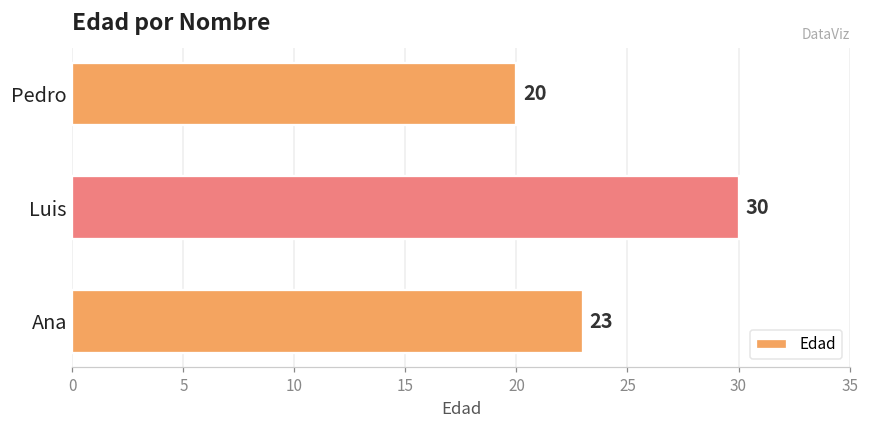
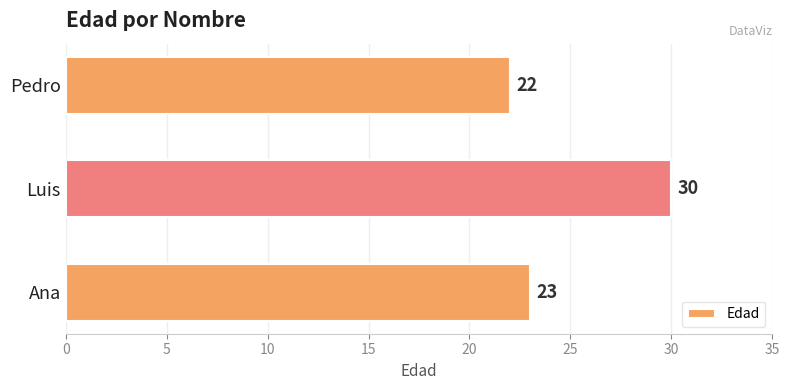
Pedro: 20 -> 22
